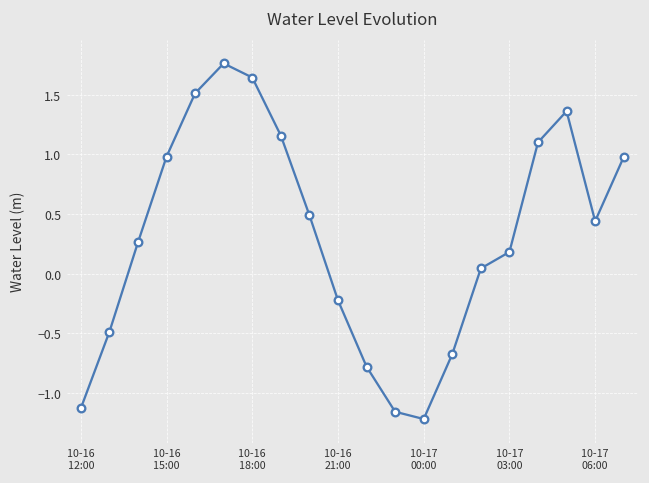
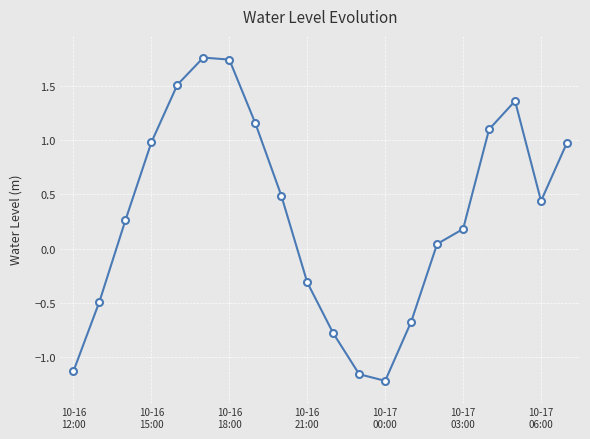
10-16 18:00: 1.64 -> 1.74
10-16 21:00: -0.22 -> -0.31
